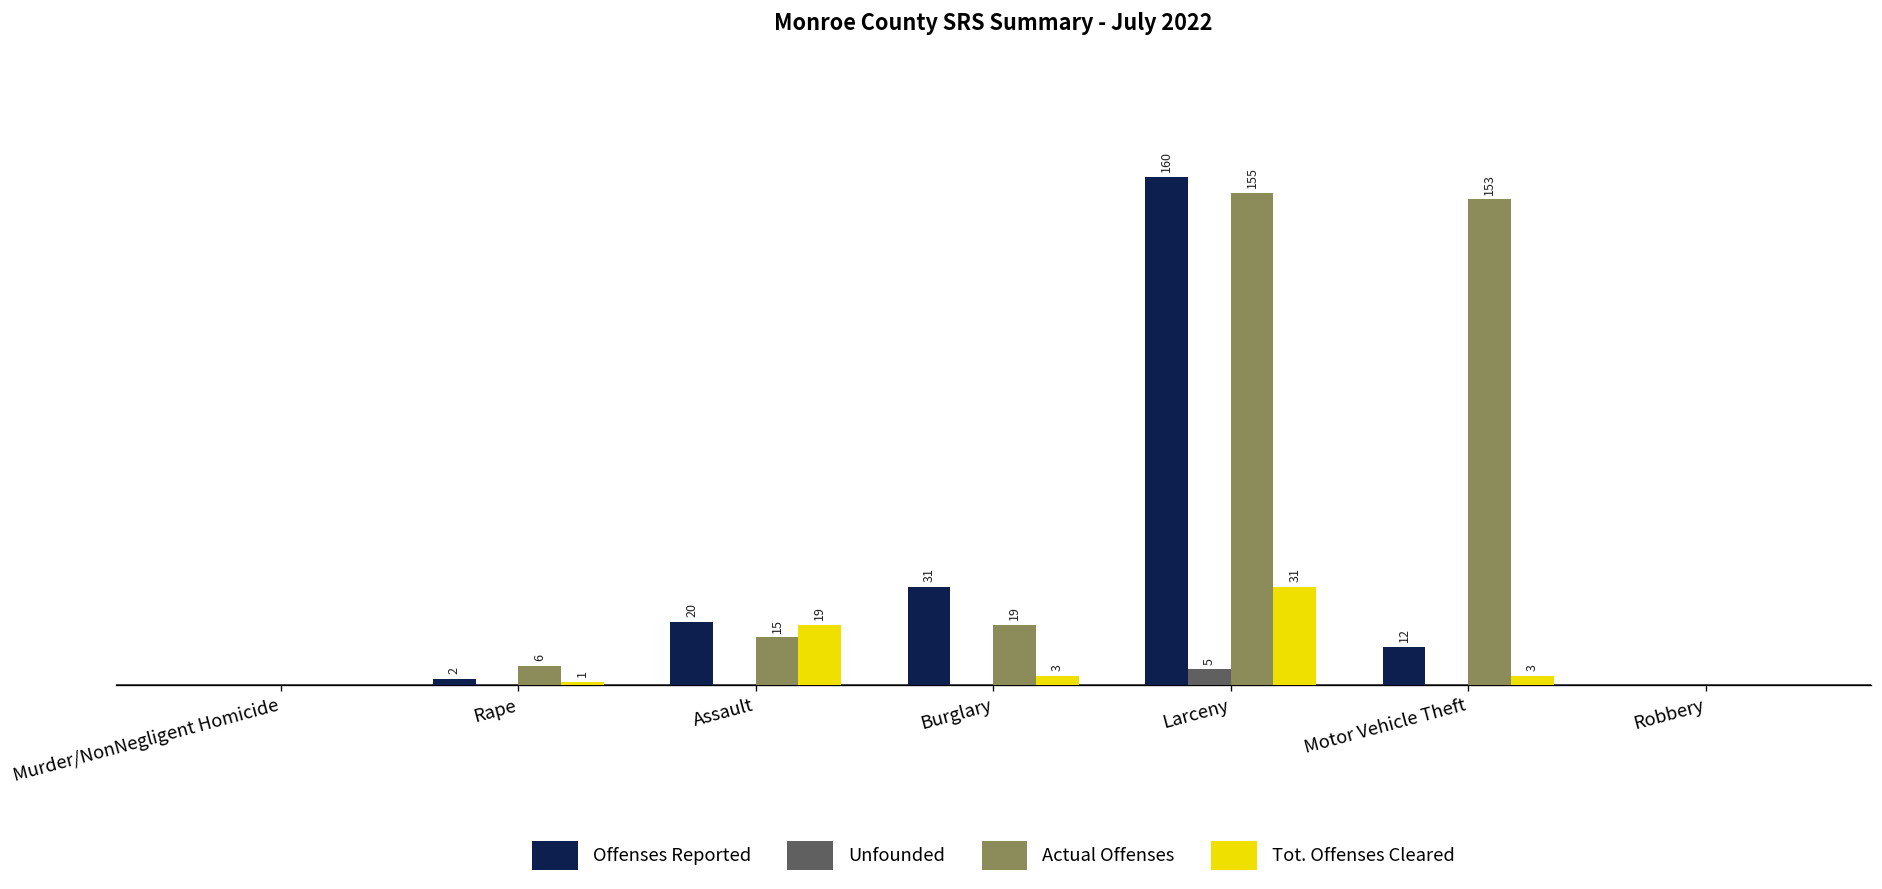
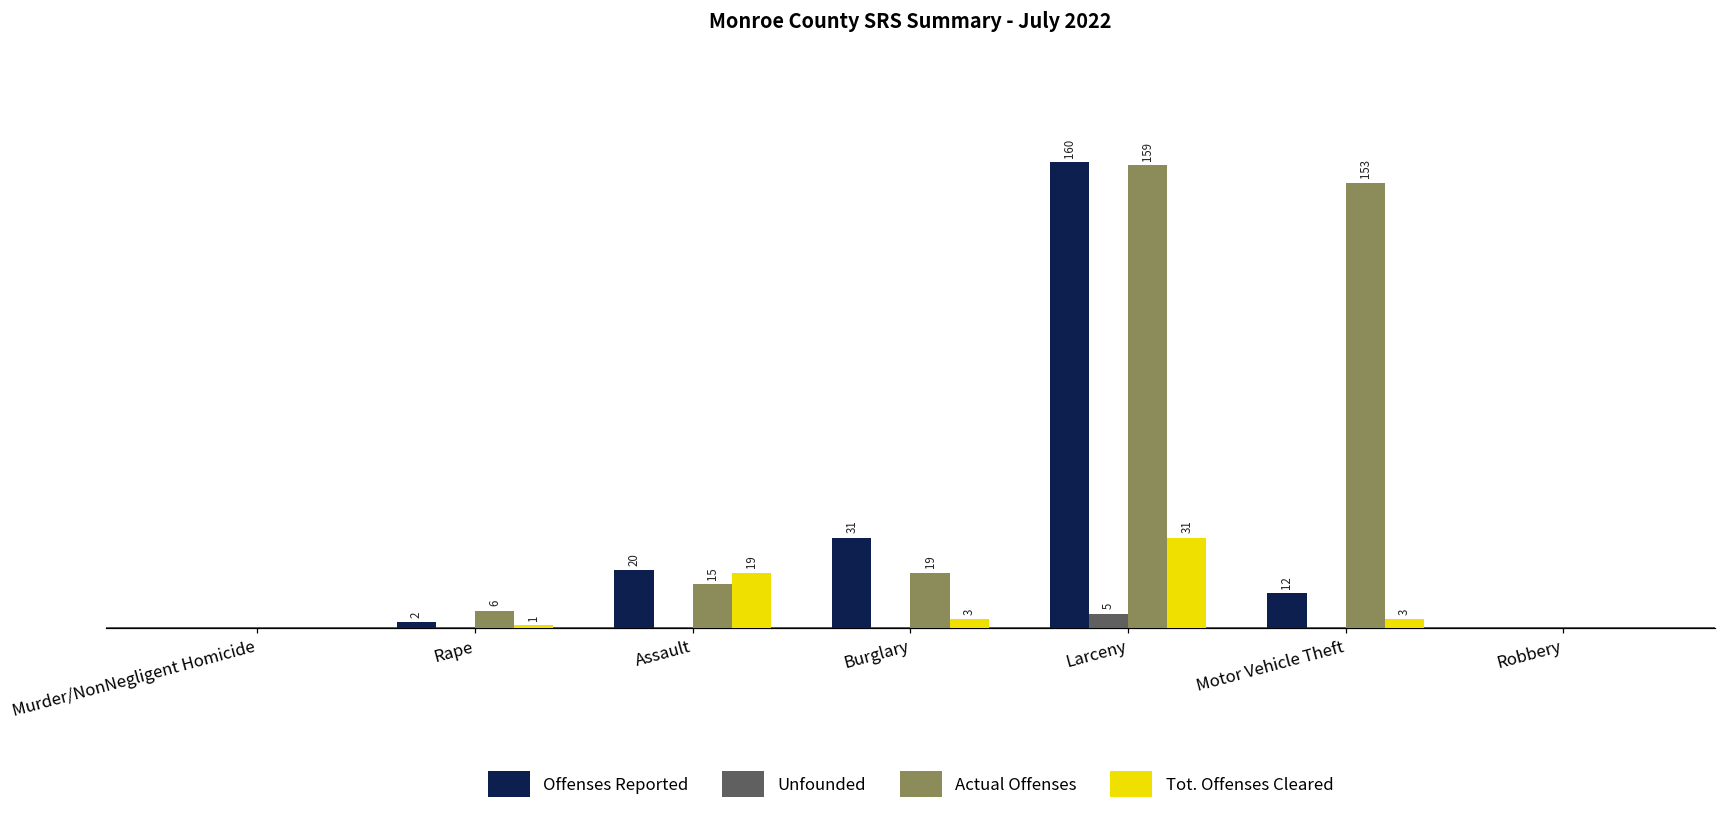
Actual Offenses, Larceny: 155 -> 159
